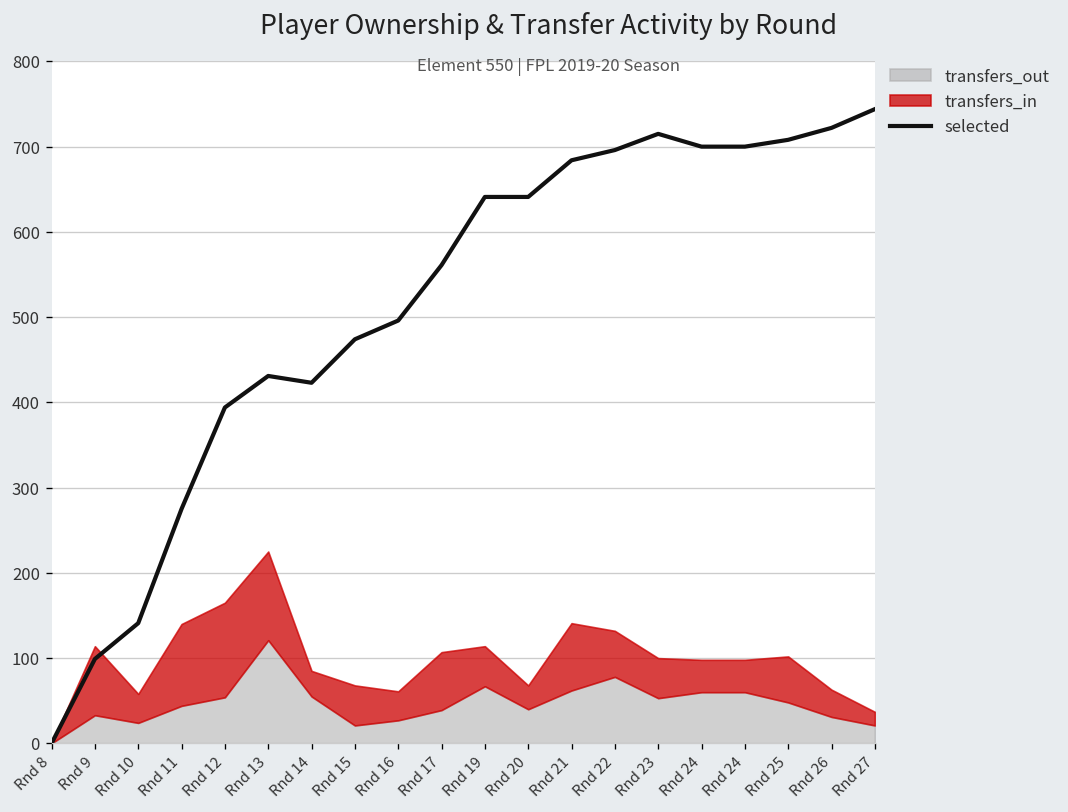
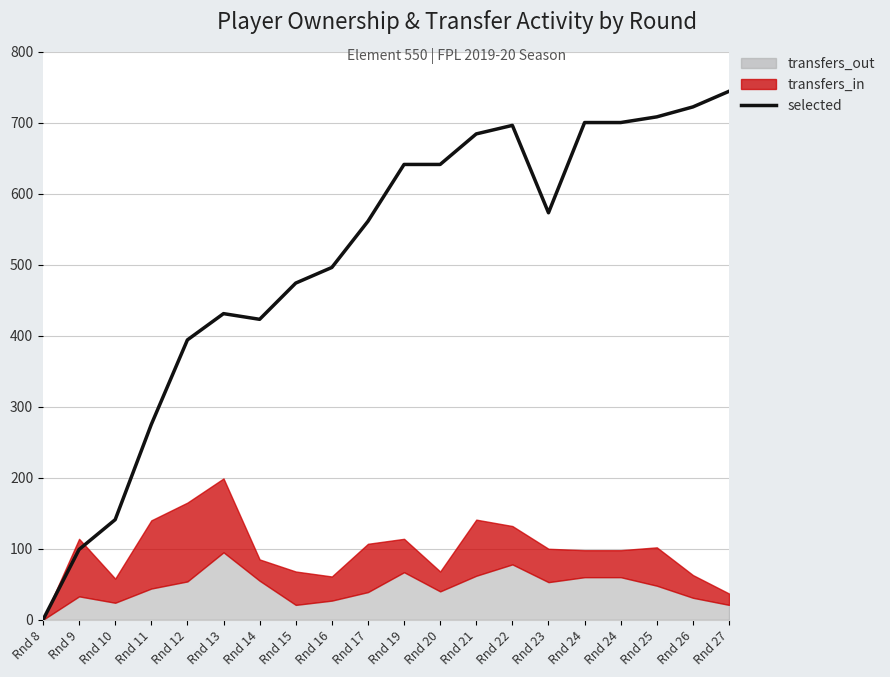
transfers_out, Rnd 13: 120 -> 100
selected, Rnd 23: 720 -> 570
